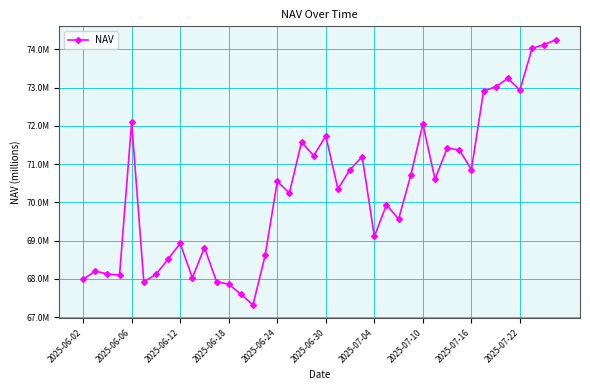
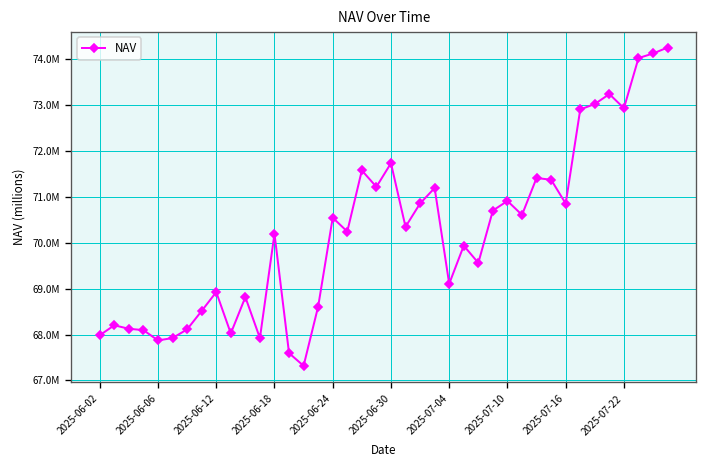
2025-06-06: 72100000 -> 67900000
2025-06-18: 67900000 -> 70200000
2025-07-10: 72000000 -> 70900000
